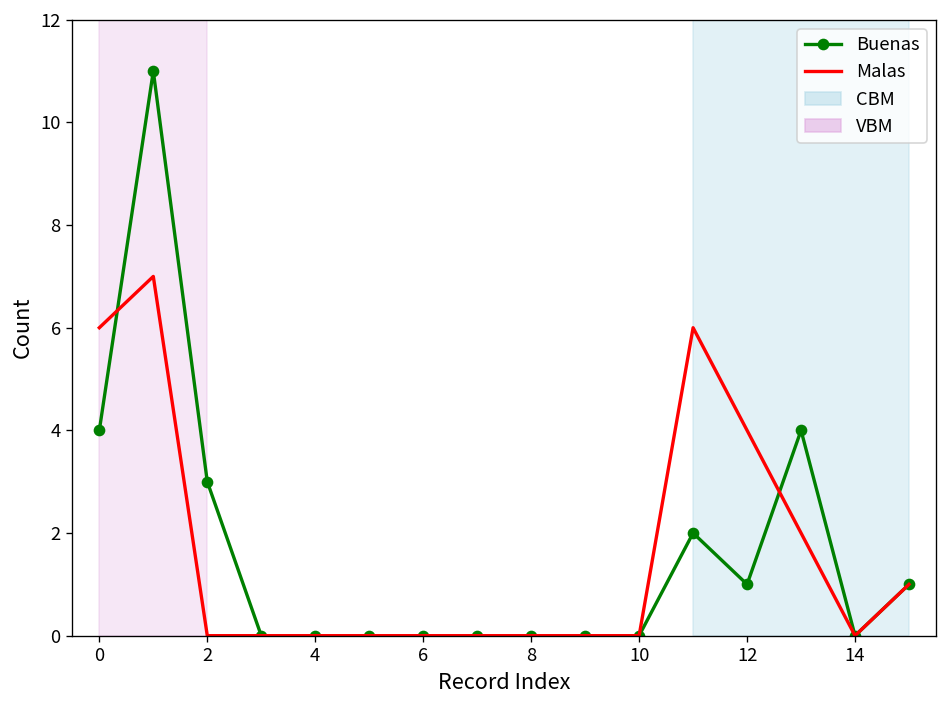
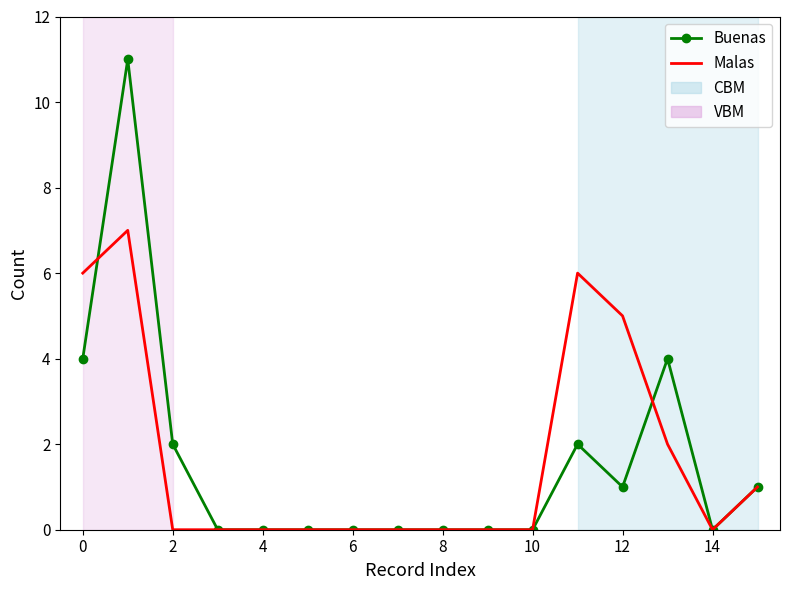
Buenas, 2: 3 -> 2
Malas, 12: 4 -> 5
